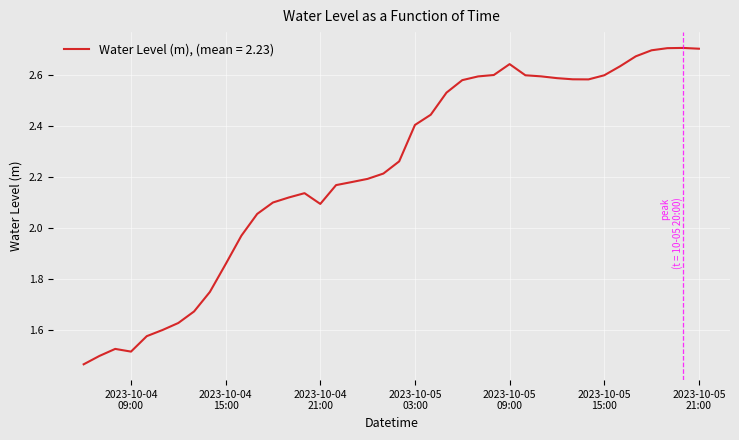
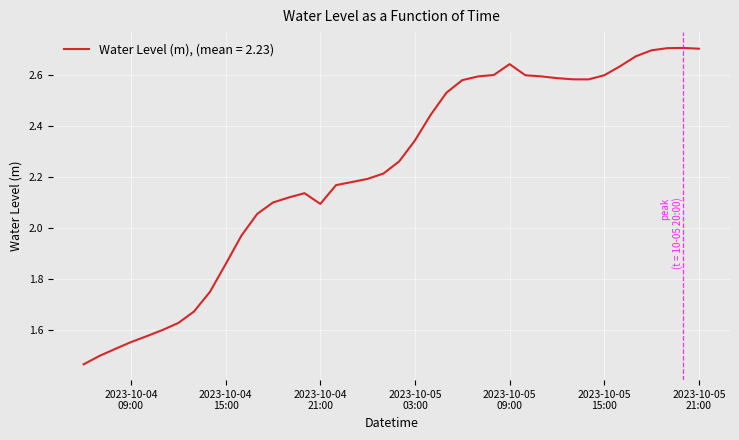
2023-10-04 09:00: 1.52 -> 1.55
2023-10-05 03:00: 2.41 -> 2.34
